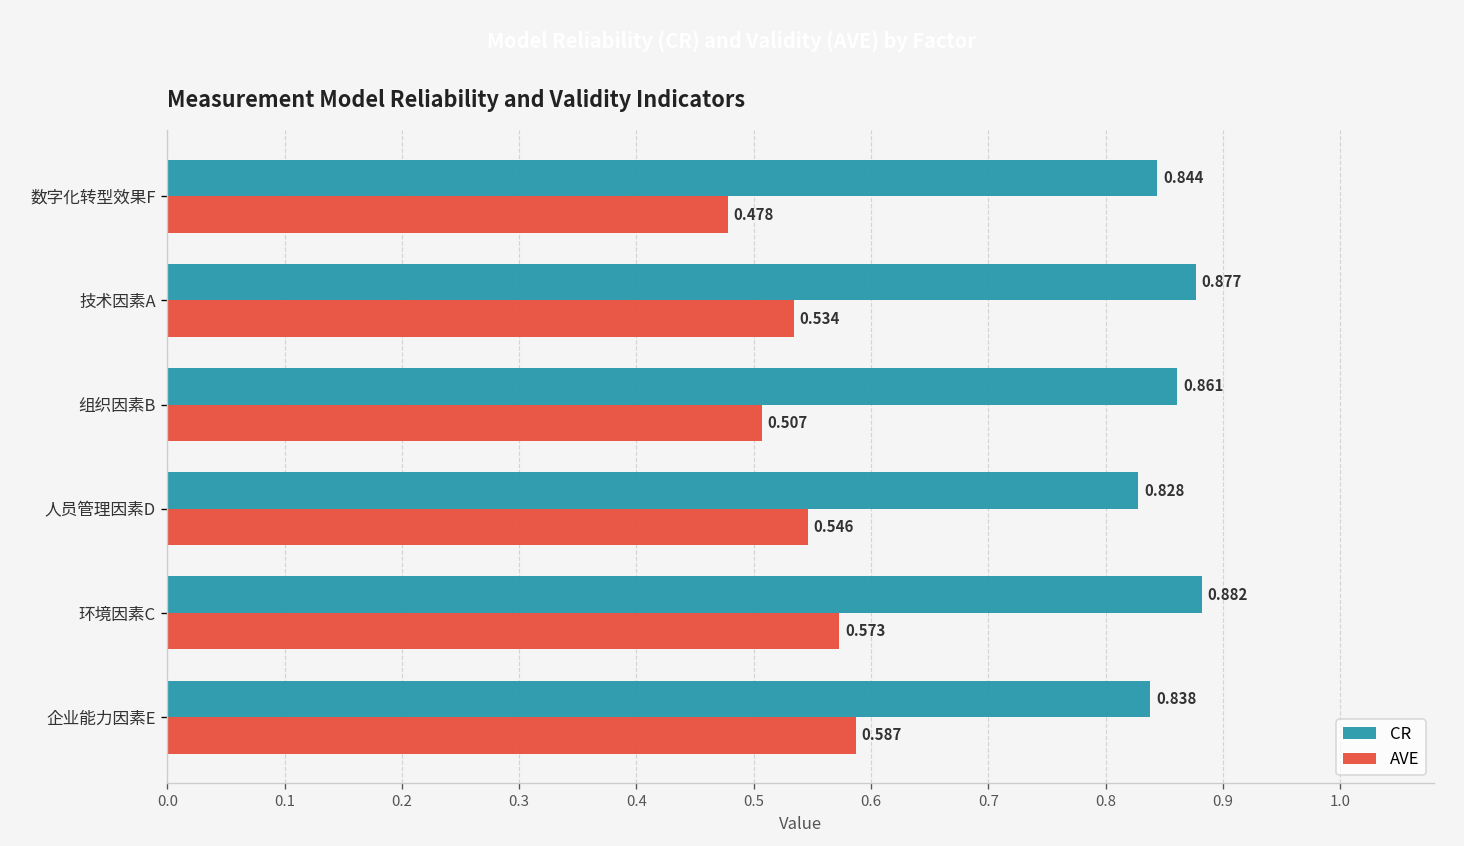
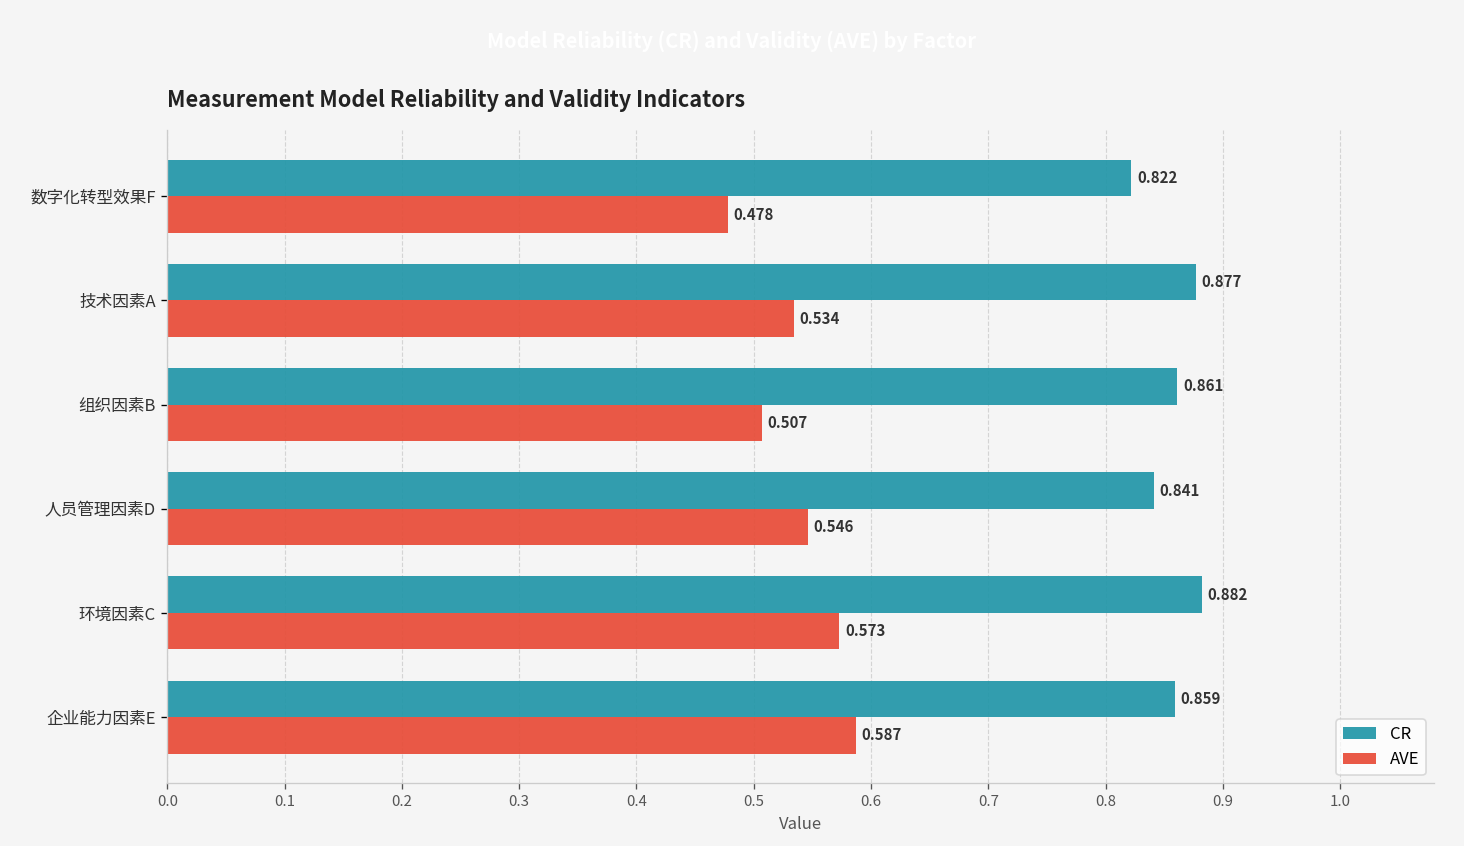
CR, 数字化转型效果F: 0.844 -> 0.822
CR, 人员管理因素D: 0.828 -> 0.841
CR, 企业能力因素E: 0.838 -> 0.859
